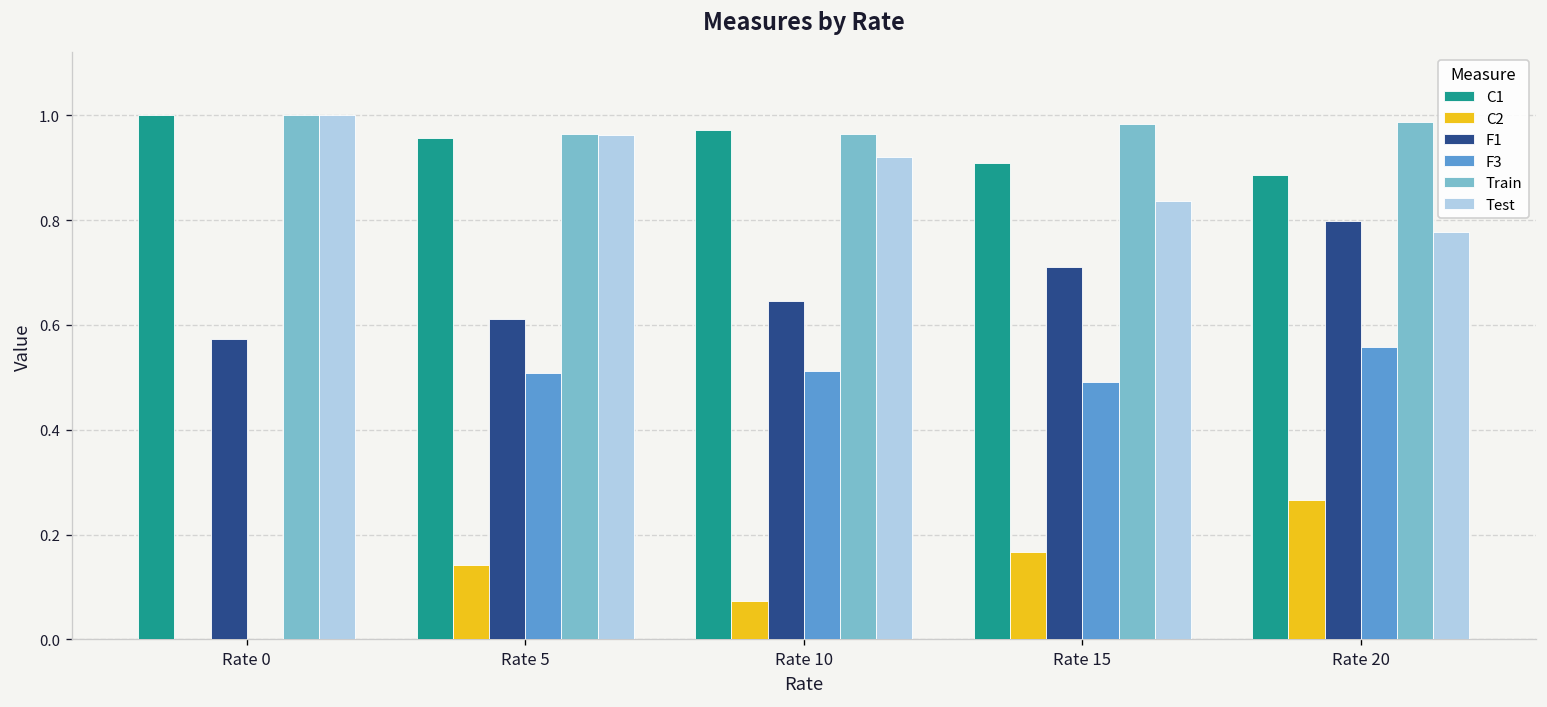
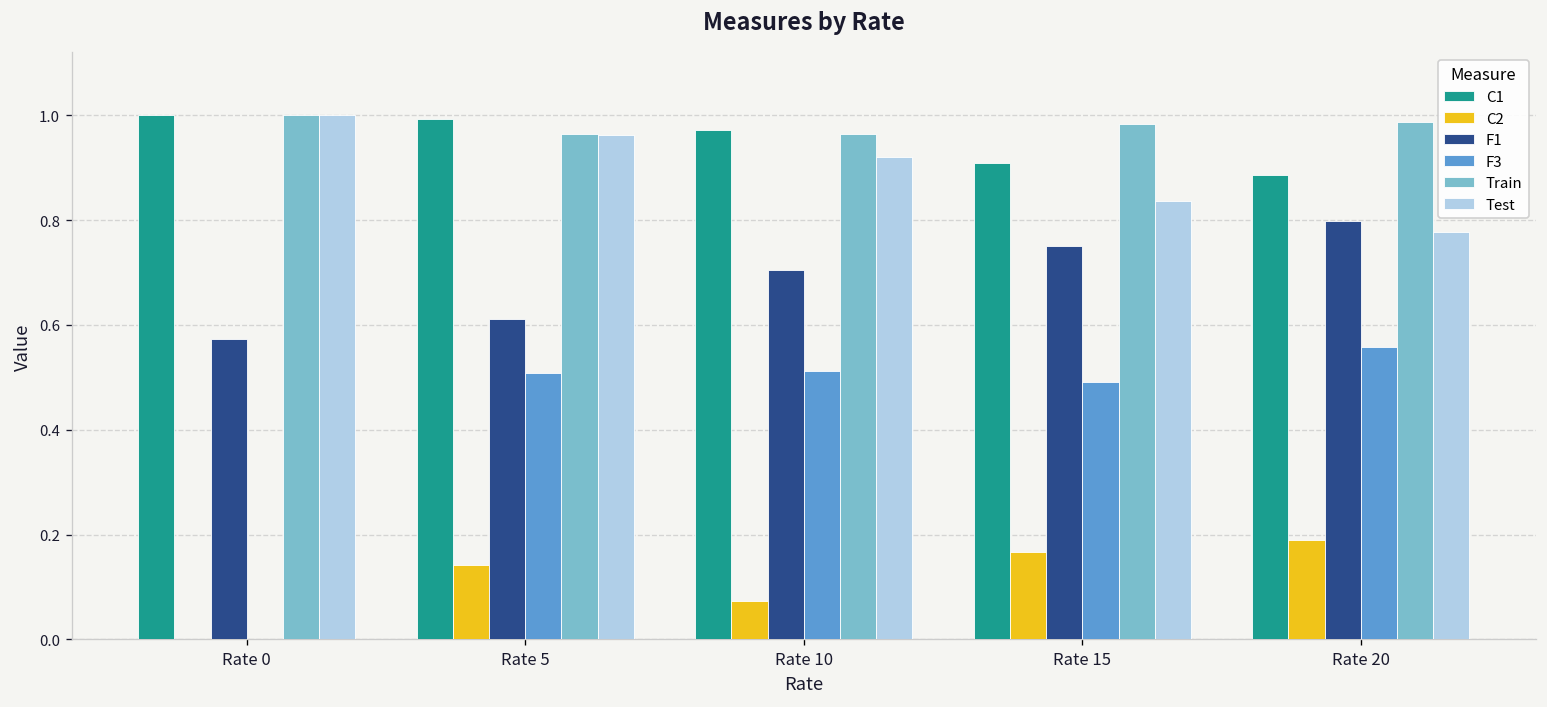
C1, Rate 5: 0.96 -> 0.99
F1, Rate 10: 0.65 -> 0.71
F1, Rate 15: 0.71 -> 0.75
C2, Rate 20: 0.27 -> 0.19
